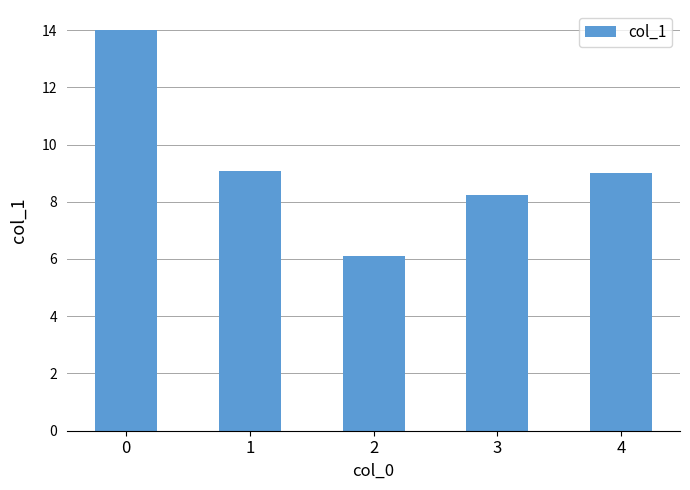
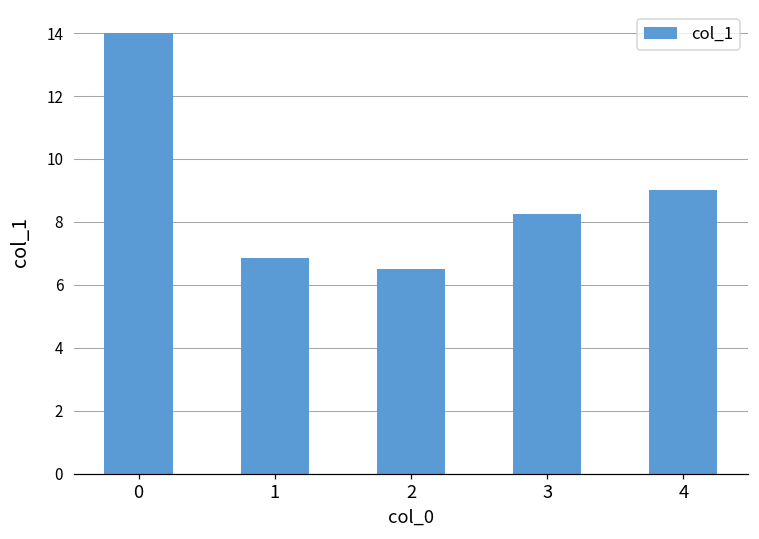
1: 9.1 -> 6.9
2: 6.1 -> 6.5
